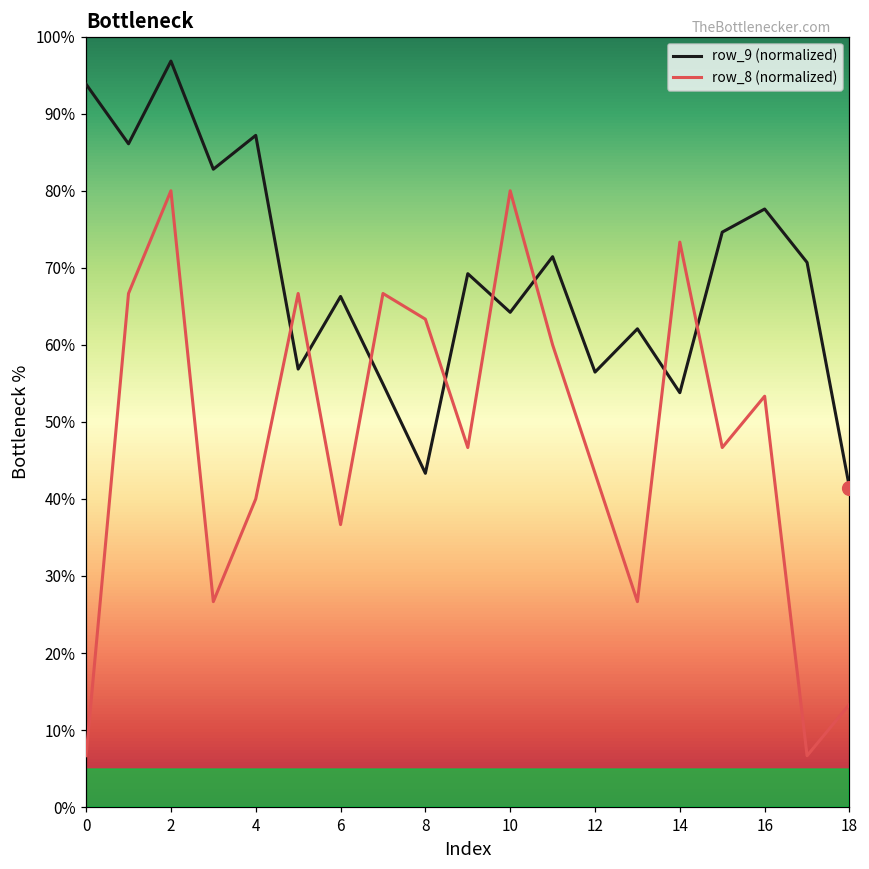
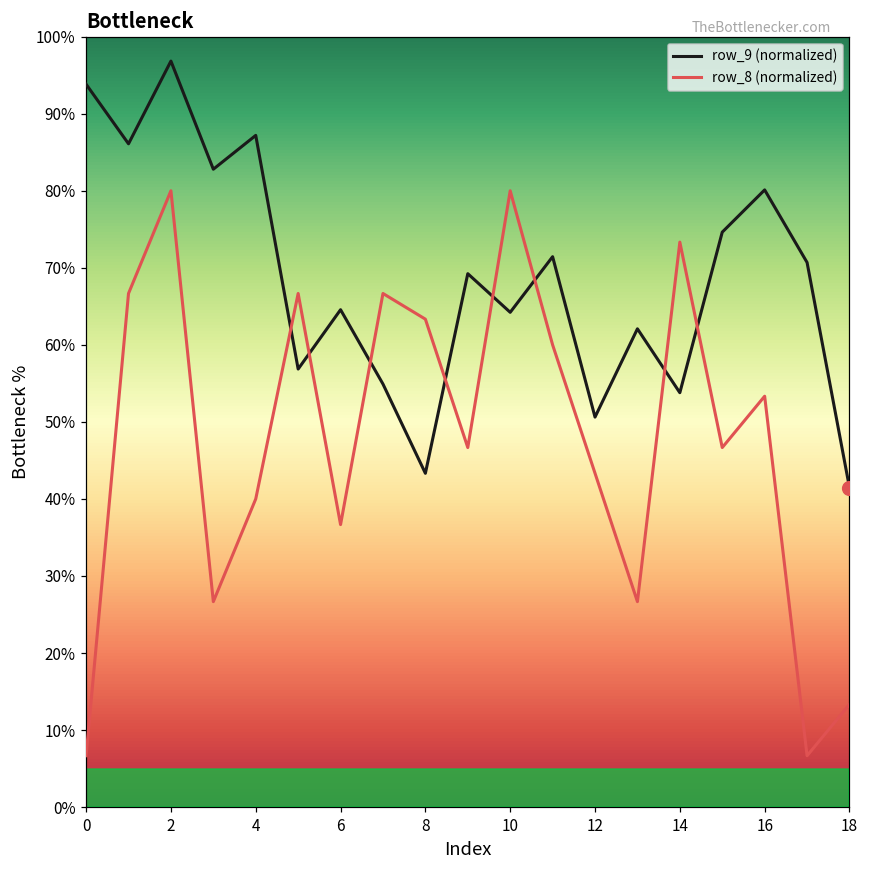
row_9 (normalized), 6: 66% -> 65%
row_9 (normalized), 12: 56% -> 51%
row_9 (normalized), 16: 78% -> 80%
